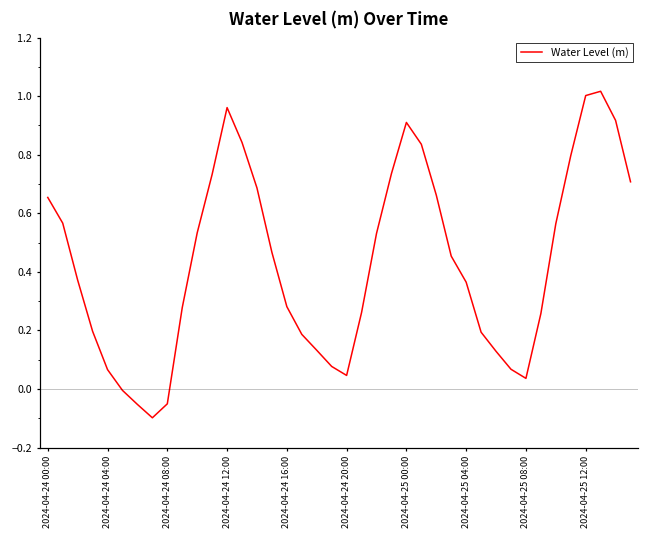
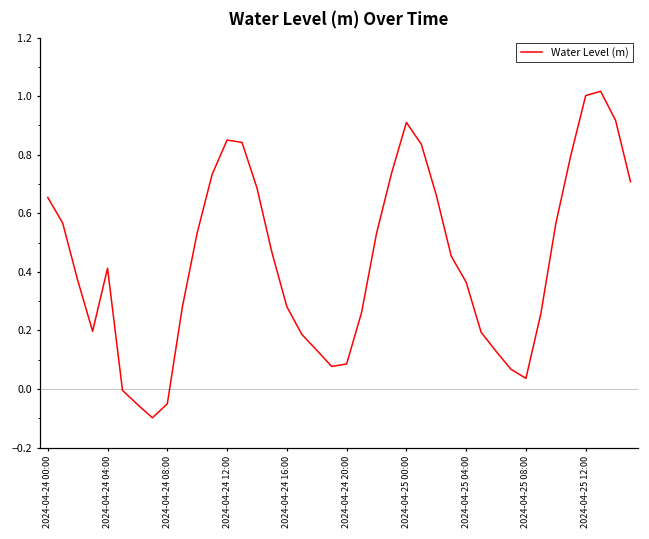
2024-04-24 04:00: 0.07 -> 0.41
2024-04-24 12:00: 0.96 -> 0.85
2024-04-24 20:00: 0.05 -> 0.09
